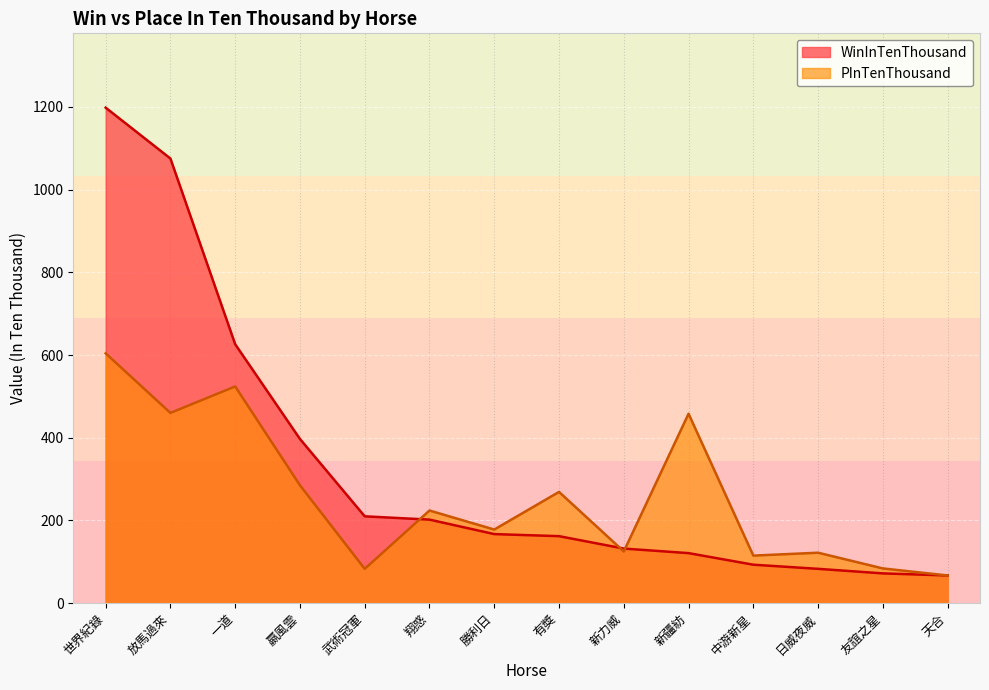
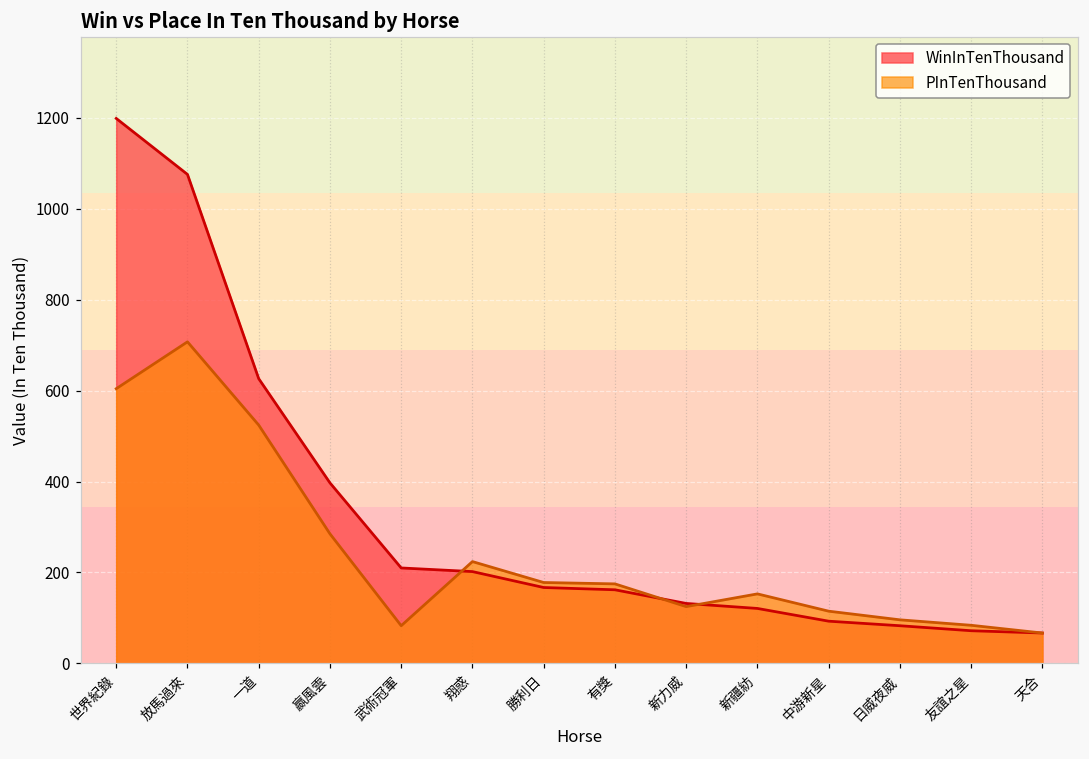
PInTenThousand, 放馬過來: 460 -> 710
PInTenThousand, 有獎: 270 -> 180
PInTenThousand, 新疆紡: 460 -> 150
PInTenThousand, 日威夜威: 120 -> 100
